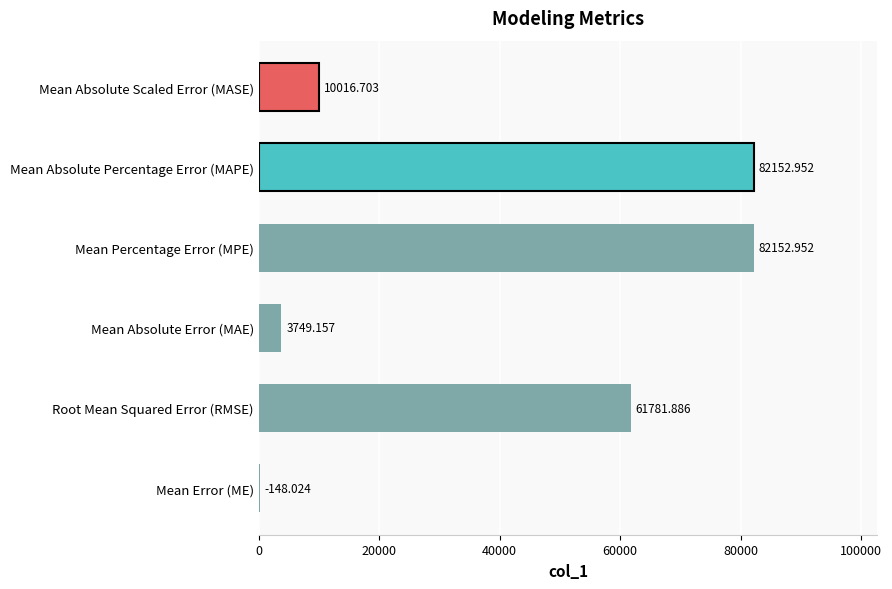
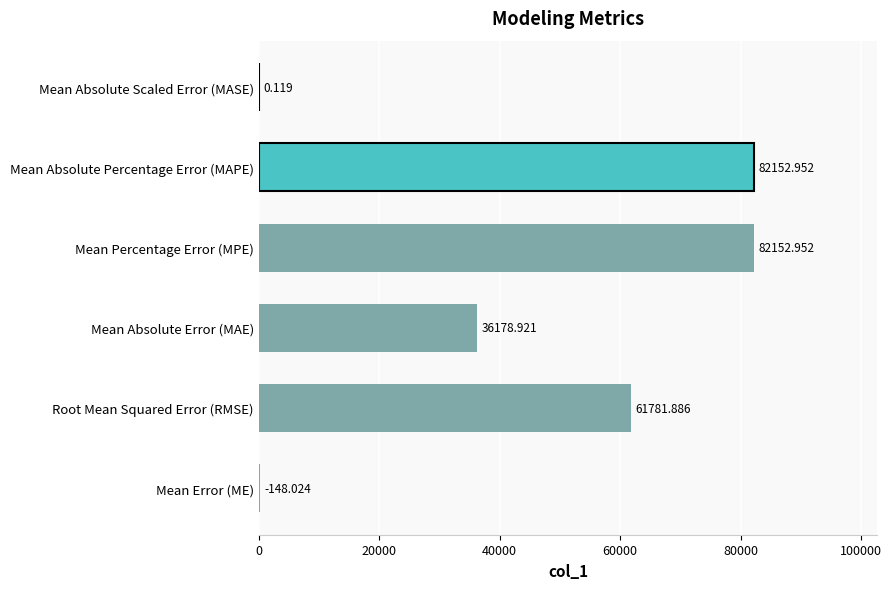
Mean Absolute Scaled Error (MASE): 10016.703 -> 0.119
Mean Absolute Error (MAE): 3749.157 -> 36178.921
